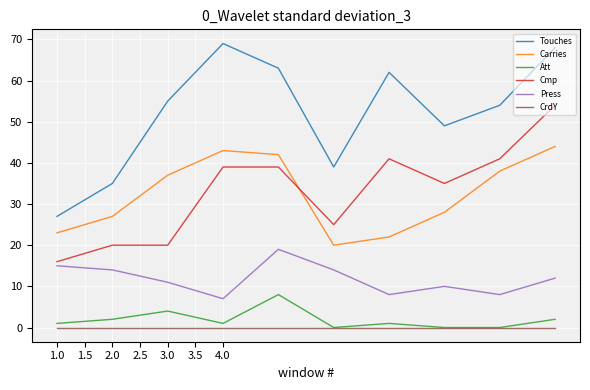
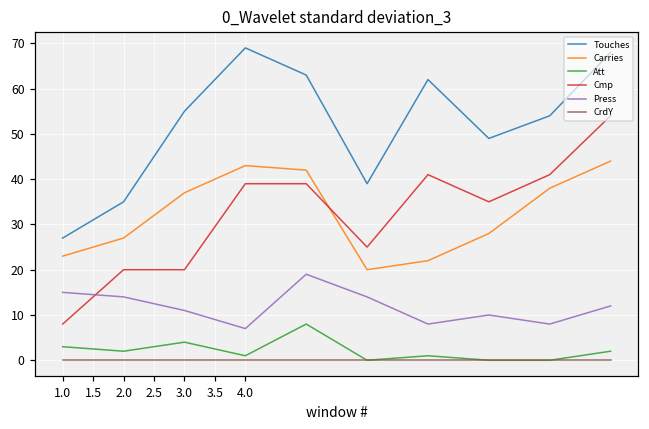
Att, 1.0: 1 -> 3
Cmp, 1.0: 16 -> 8
